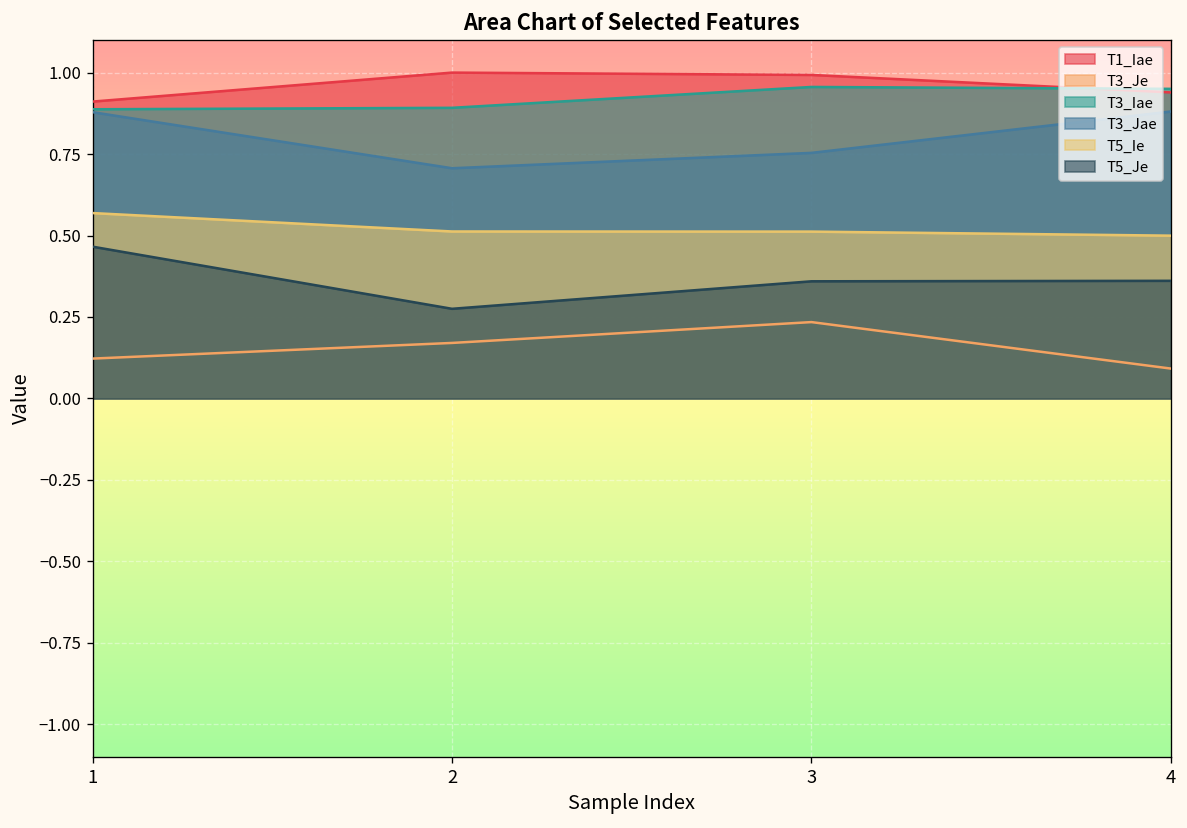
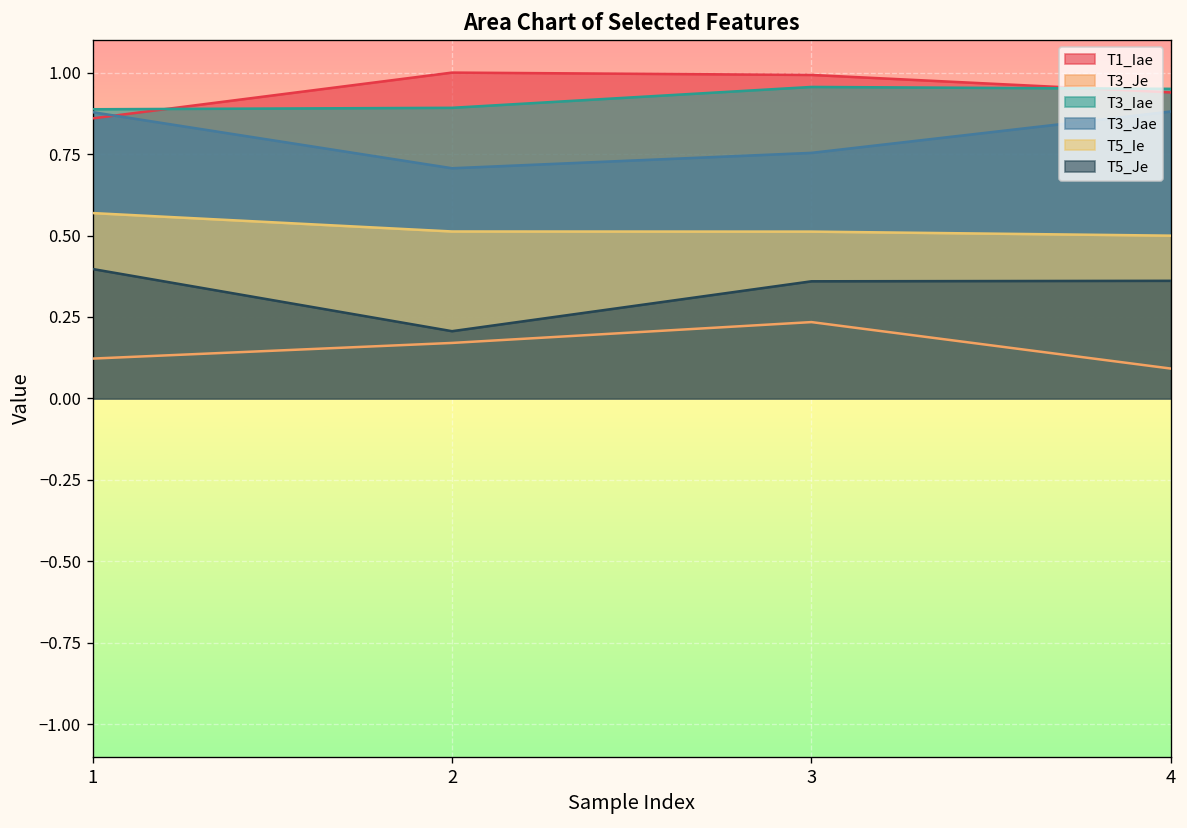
T1_Iae, 1: 0.91 -> 0.86
T5_Je, 1: 0.47 -> 0.40
T5_Je, 2: 0.28 -> 0.21
